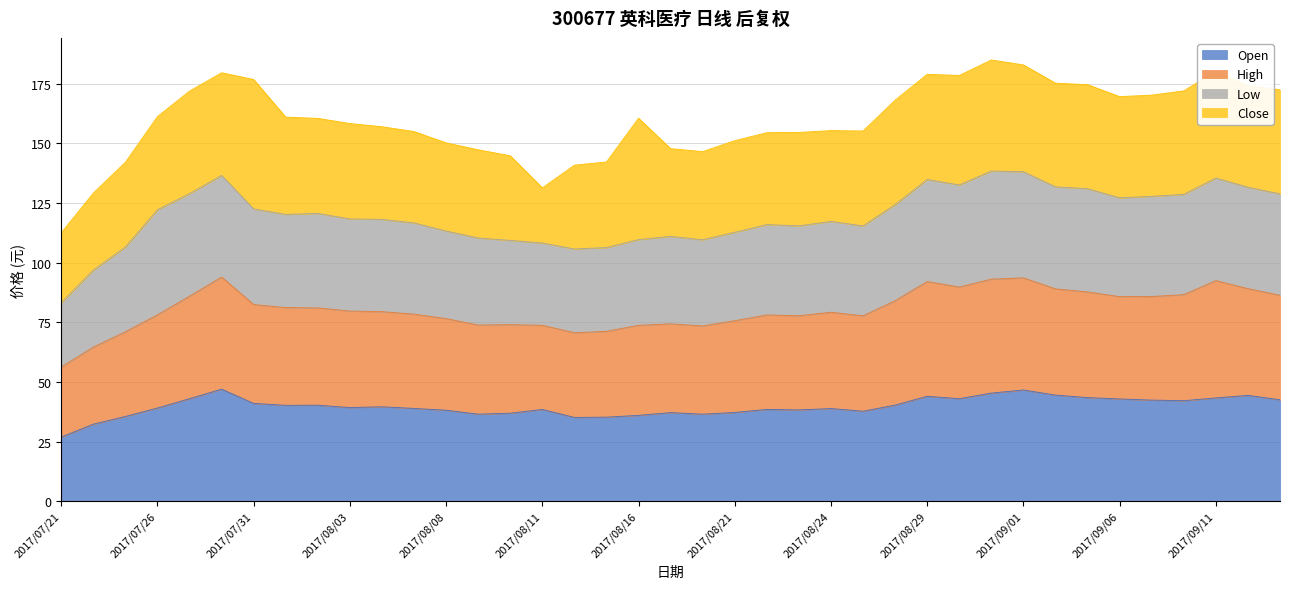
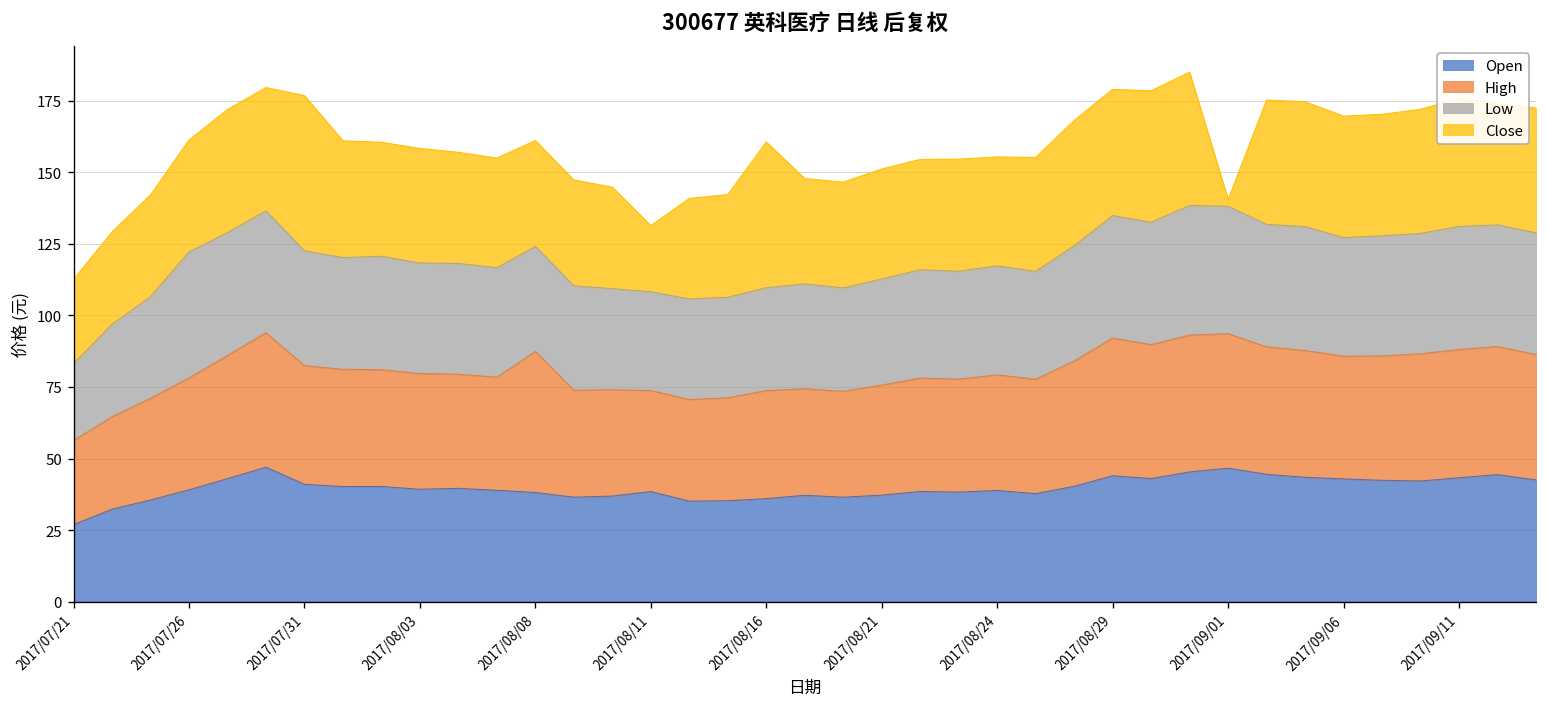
High, 2017/08/08: 38 -> 49
Close, 2017/09/01: 45 -> 2
High, 2017/09/11: 49 -> 45
